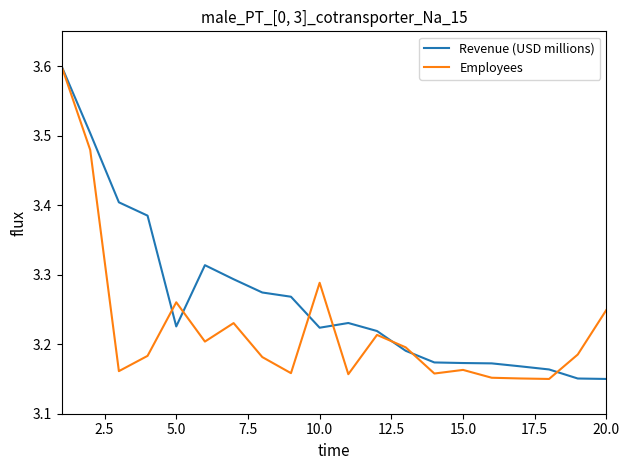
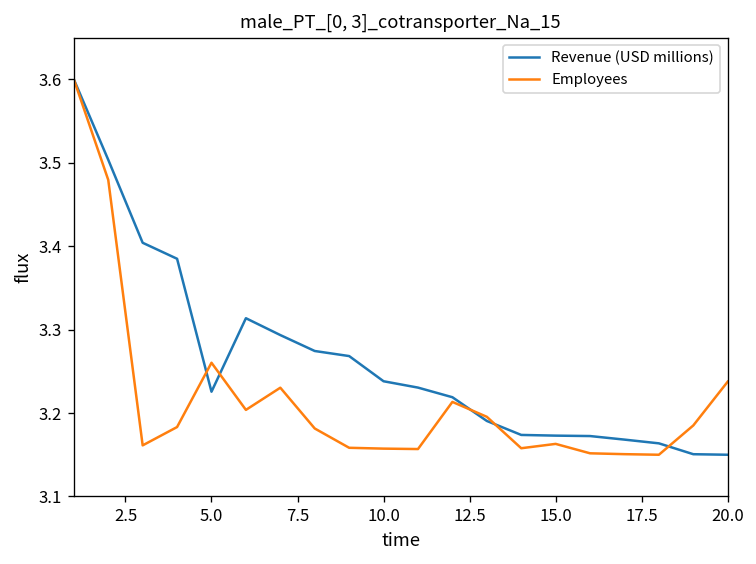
Revenue (USD millions), 10.0: 3.22 -> 3.24
Employees, 10.0: 3.29 -> 3.16
Employees, 20.0: 3.25 -> 3.24
